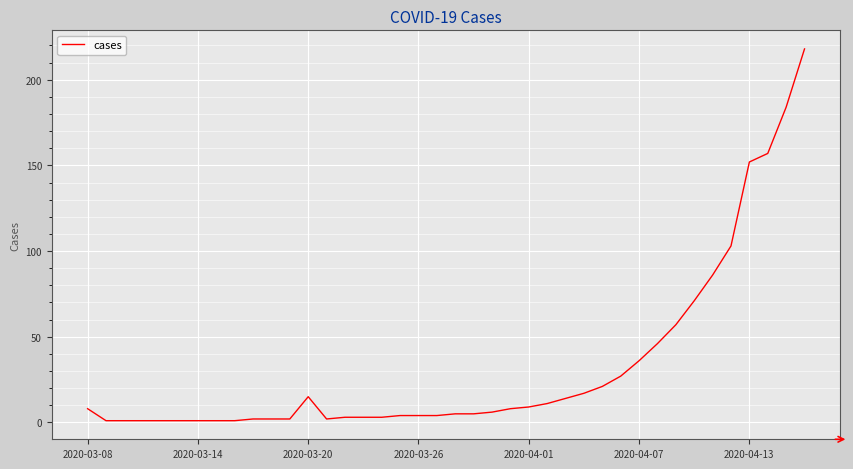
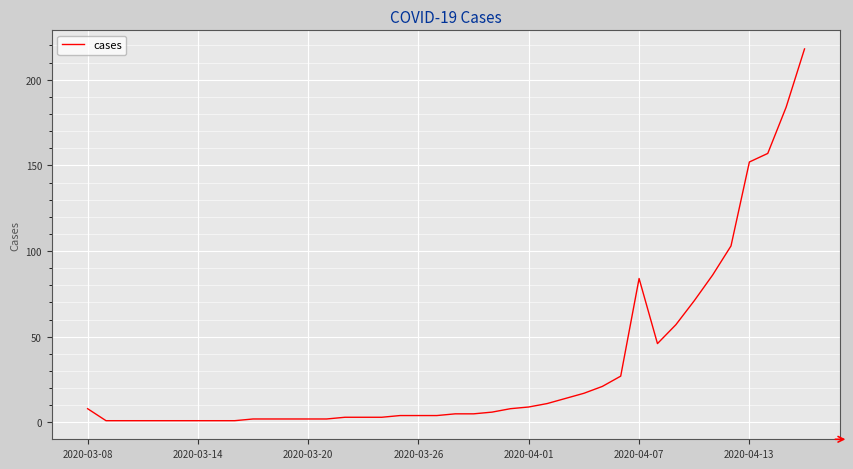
2020-03-20: 15 -> 2
2020-04-07: 36 -> 84
